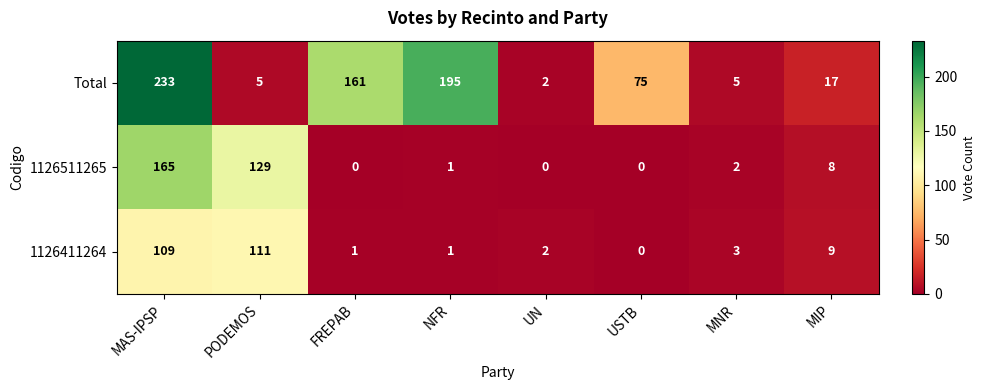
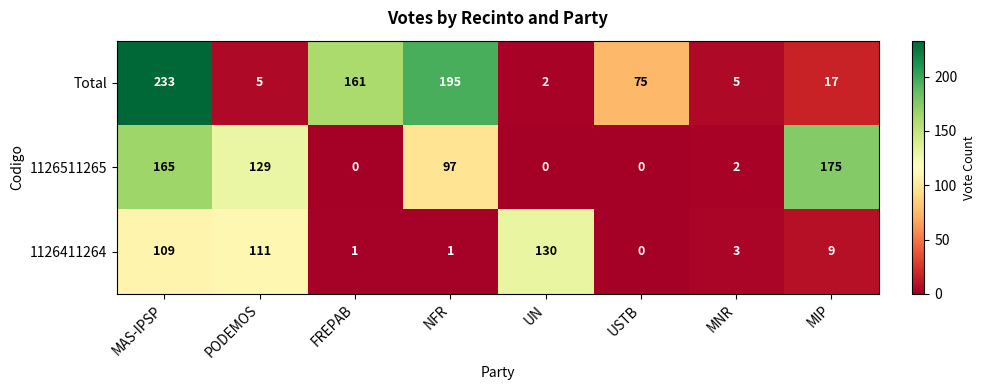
1126511265, NFR: 1 -> 97
1126511265, MIP: 8 -> 175
1126411264, UN: 2 -> 130
